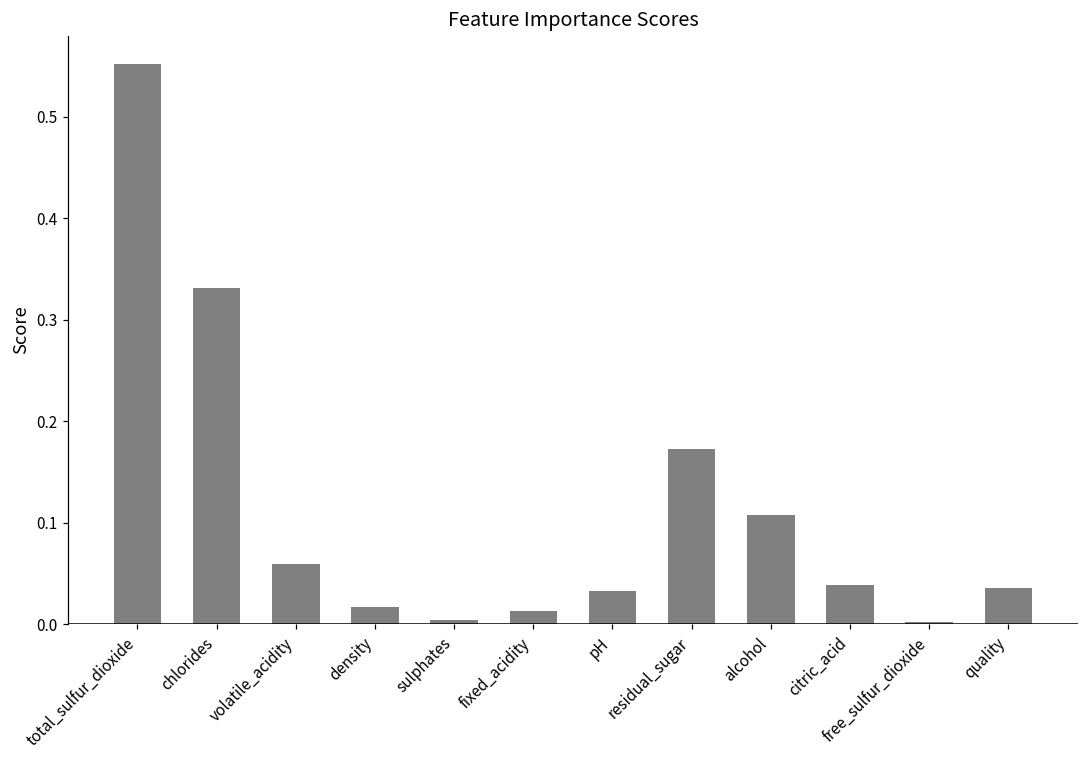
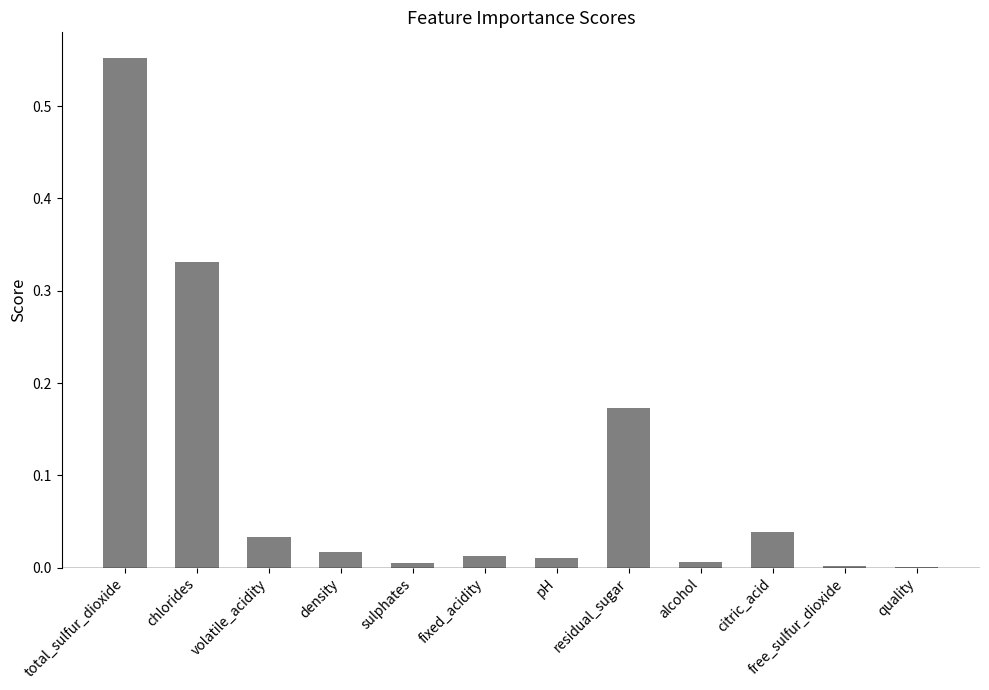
volatile_acidity: 0.06 -> 0.03
pH: 0.03 -> 0.01
alcohol: 0.11 -> 0.01
quality: 0.04 -> 0.00
